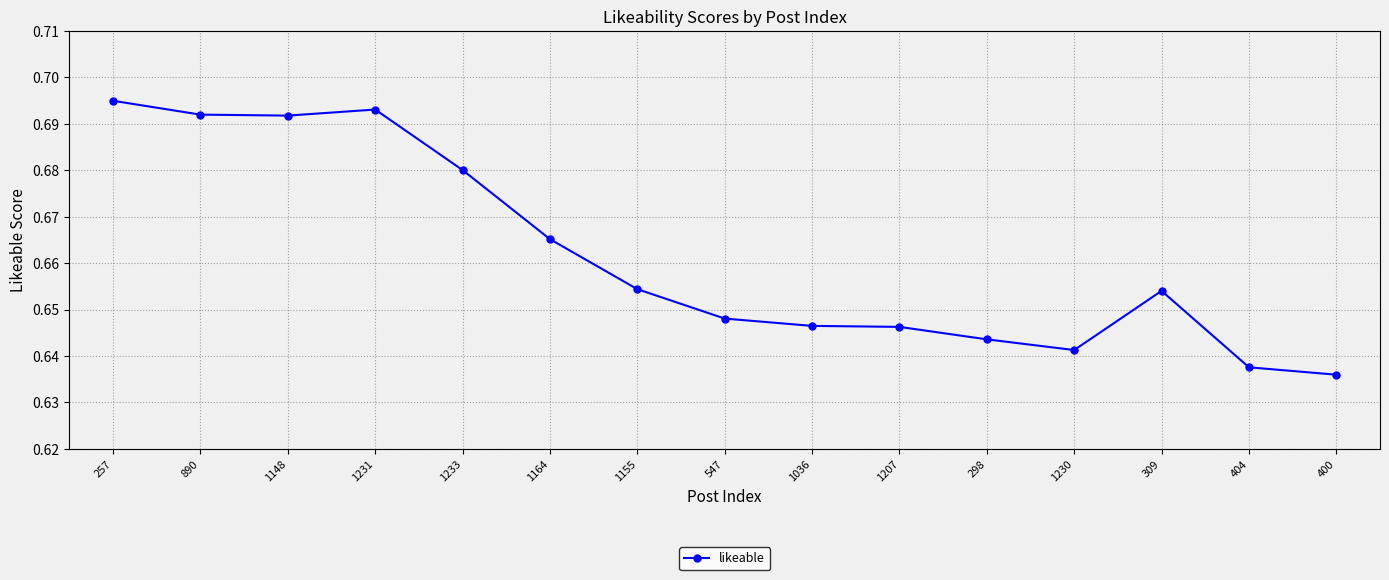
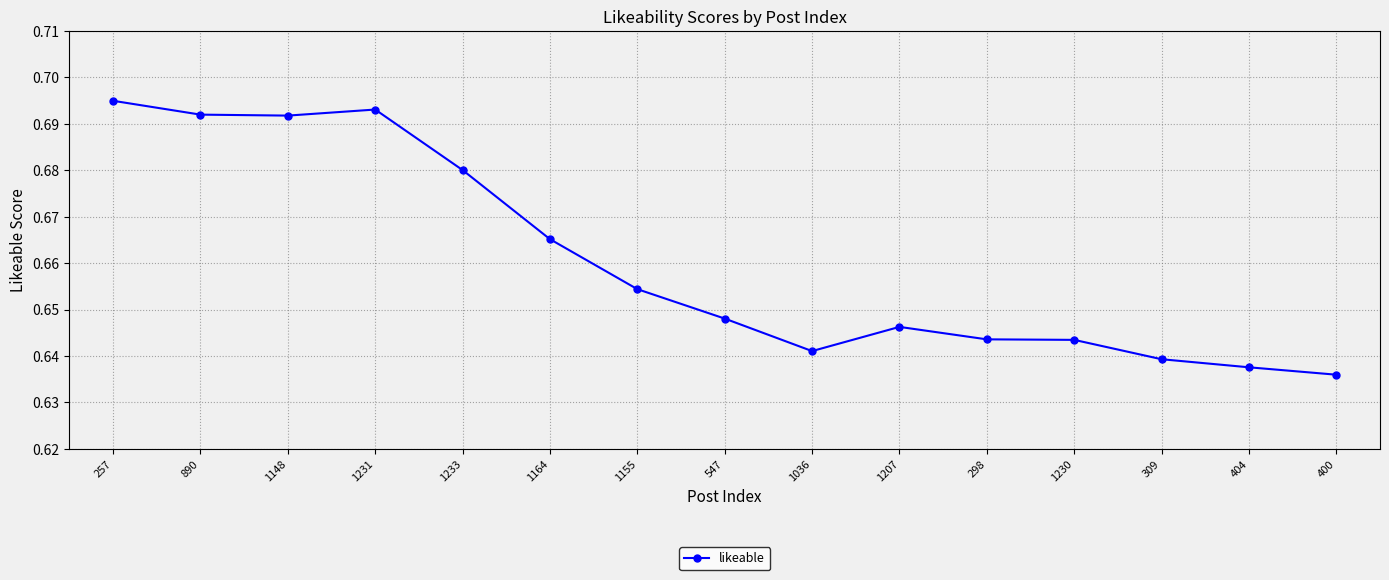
1036: 0.646 -> 0.641
1230: 0.641 -> 0.643
309: 0.654 -> 0.639
